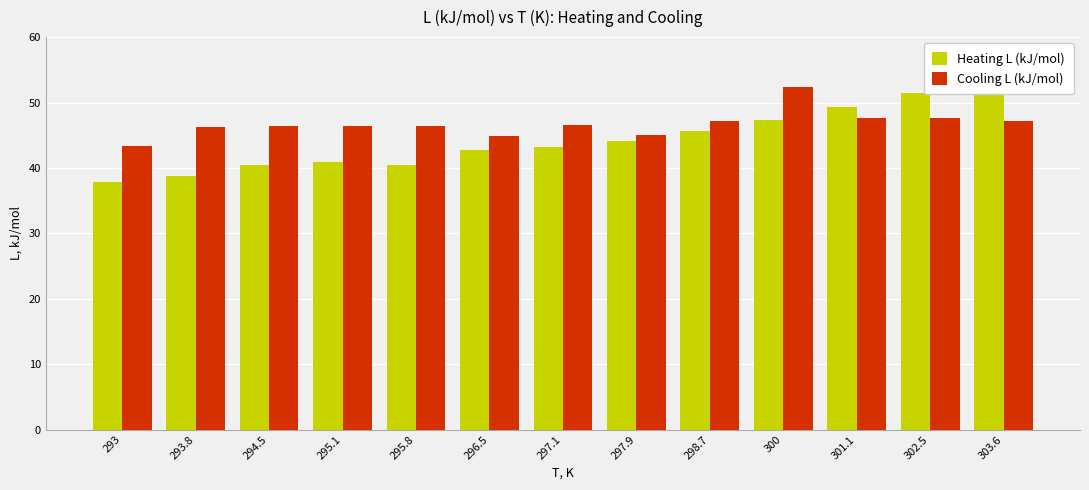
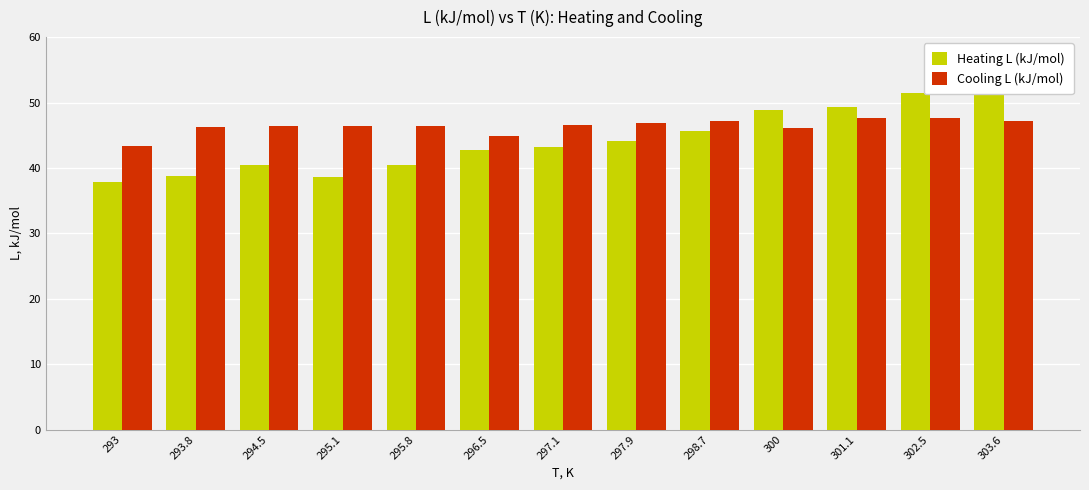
Heating L (kJ/mol), 295.1: 41 -> 39
Cooling L (kJ/mol), 297.9: 45 -> 47
Heating L (kJ/mol), 300: 47 -> 49
Cooling L (kJ/mol), 300: 52 -> 46
